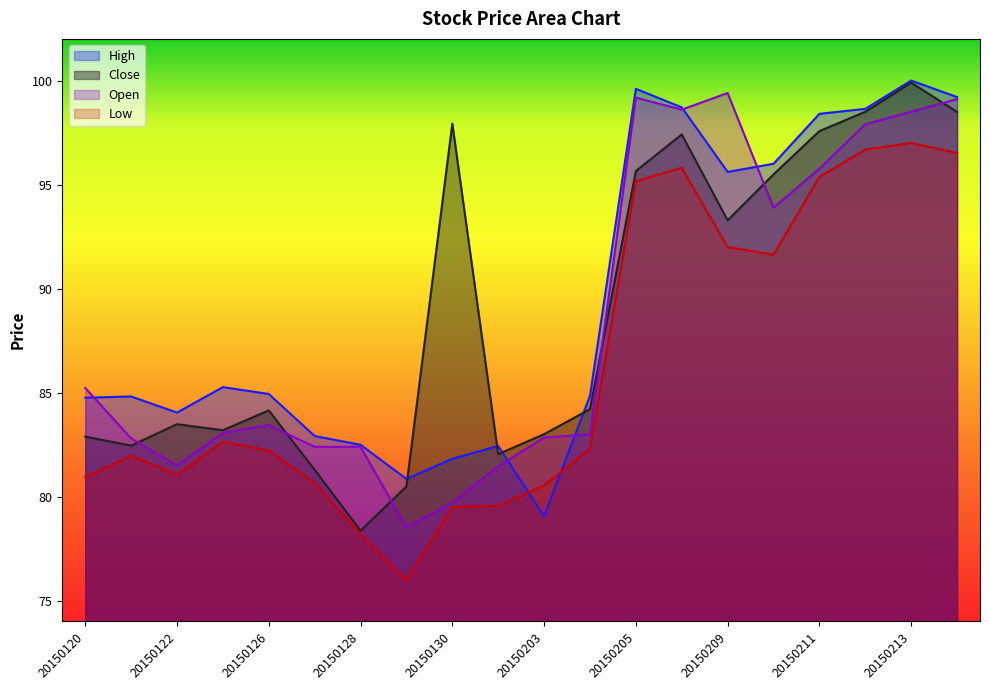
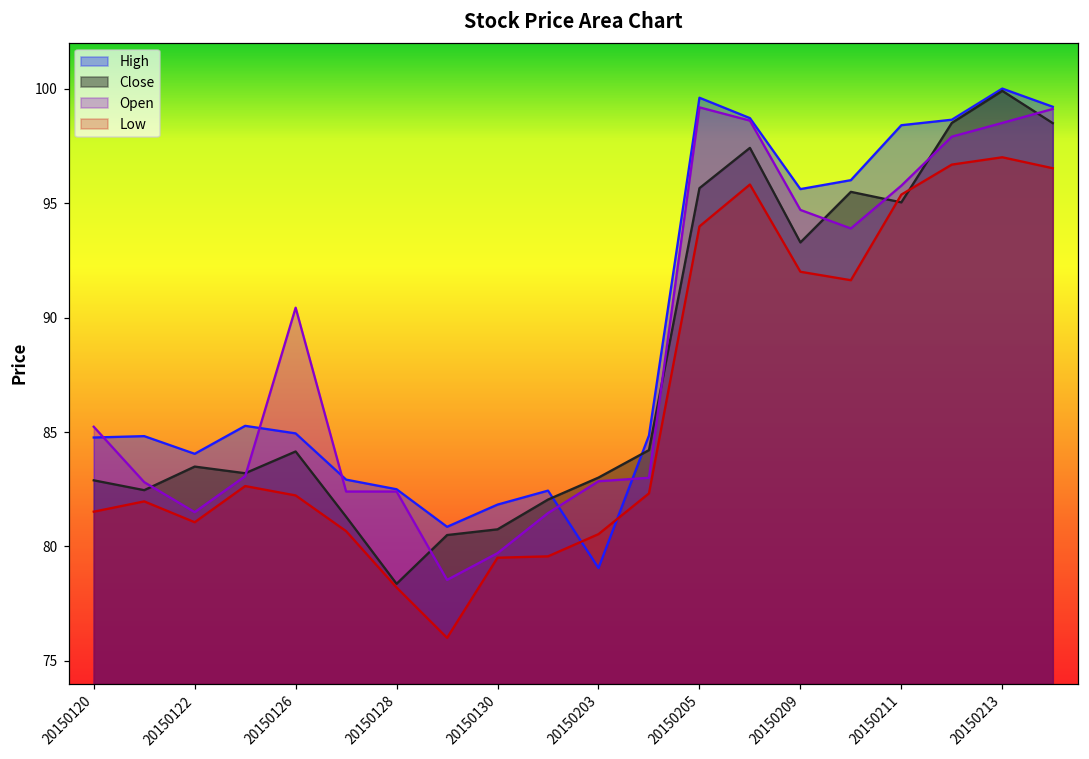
Low, 20150120: 81.0 -> 81.5
Open, 20150126: 83.5 -> 90.4
Close, 20150130: 97.9 -> 80.8
Low, 20150205: 95.2 -> 94.0
Open, 20150209: 99.4 -> 94.7
Close, 20150211: 97.6 -> 95.0
